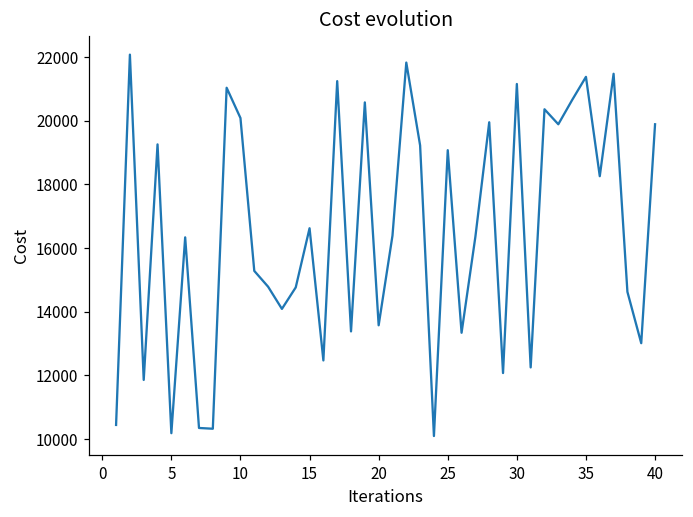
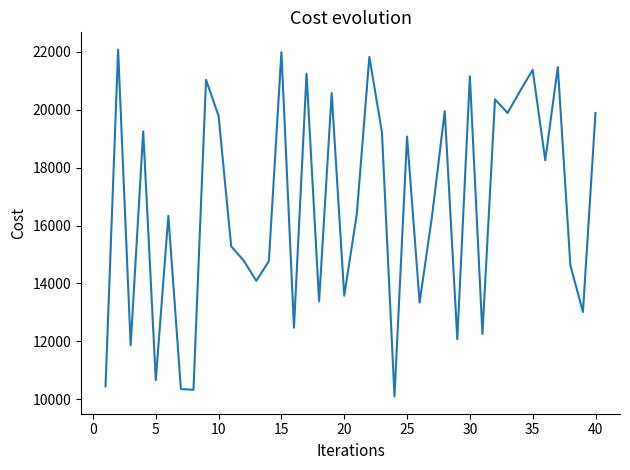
5: 10200 -> 10700
10: 20100 -> 19800
15: 16600 -> 22000
